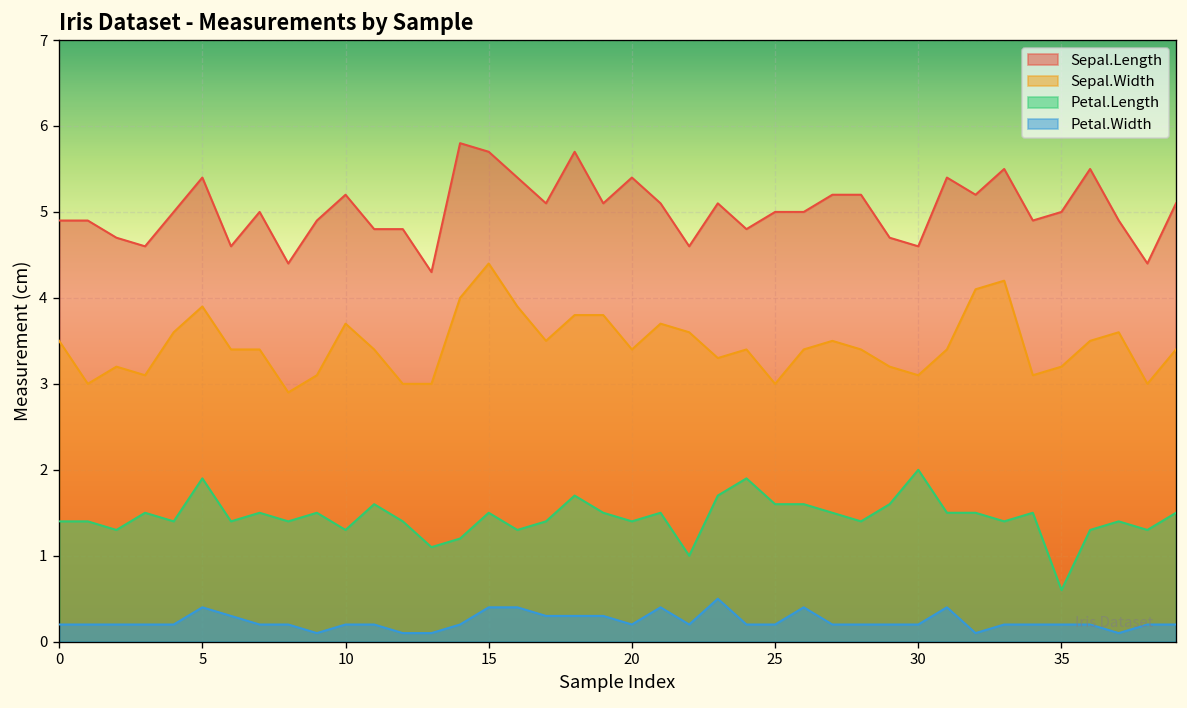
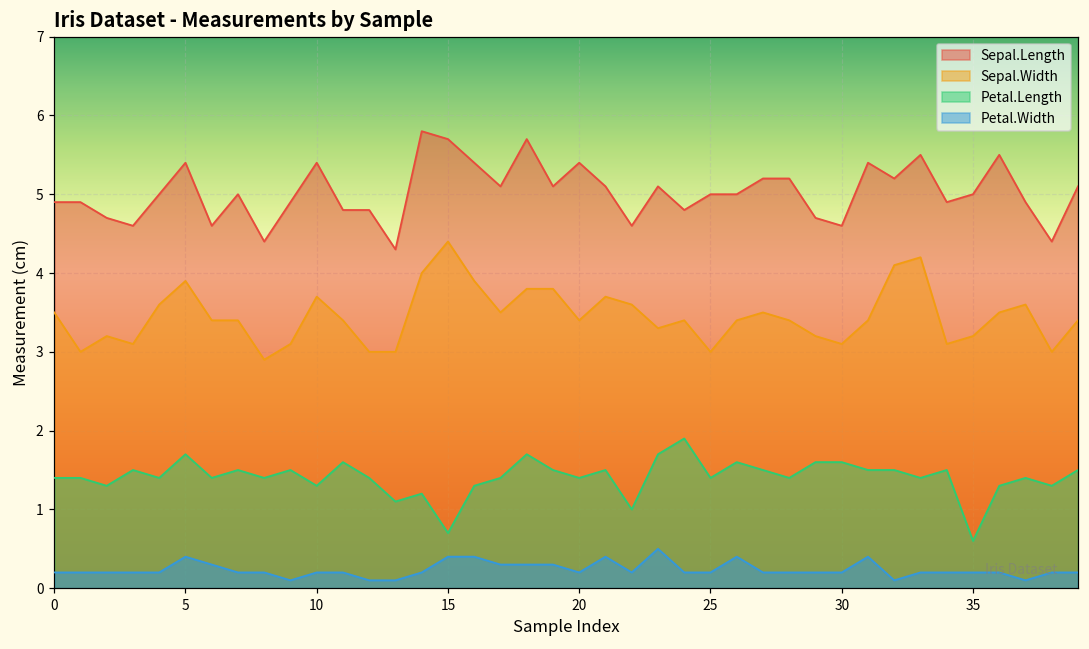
Petal.Length, 5: 1.9 -> 1.7
Sepal.Length, 10: 5.2 -> 5.4
Petal.Length, 15: 1.5 -> 0.7
Petal.Length, 25: 1.6 -> 1.4
Petal.Length, 30: 2.0 -> 1.6
